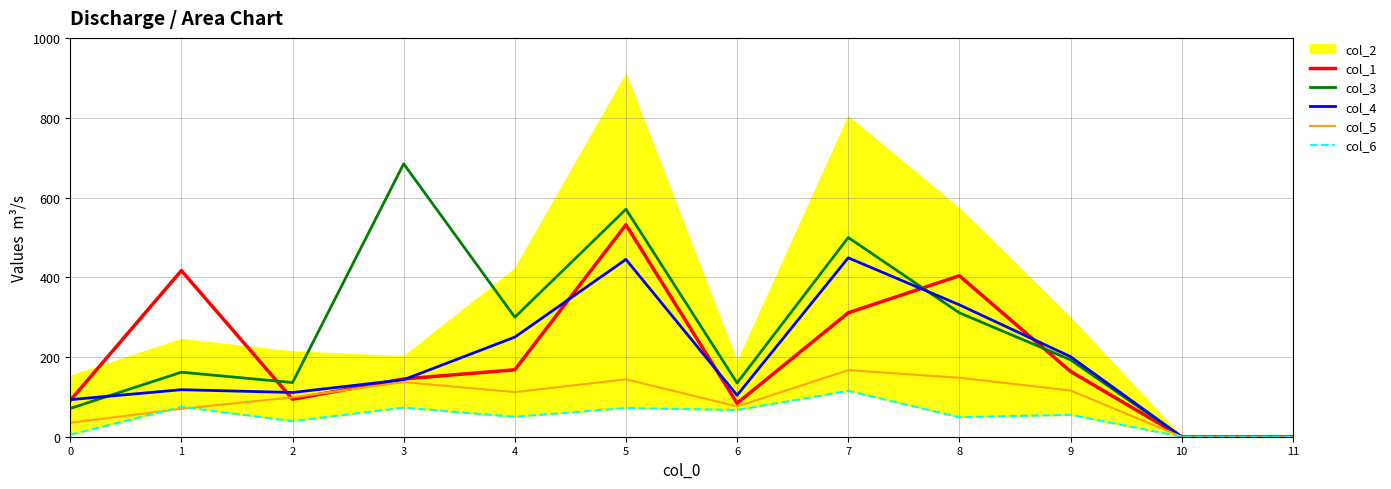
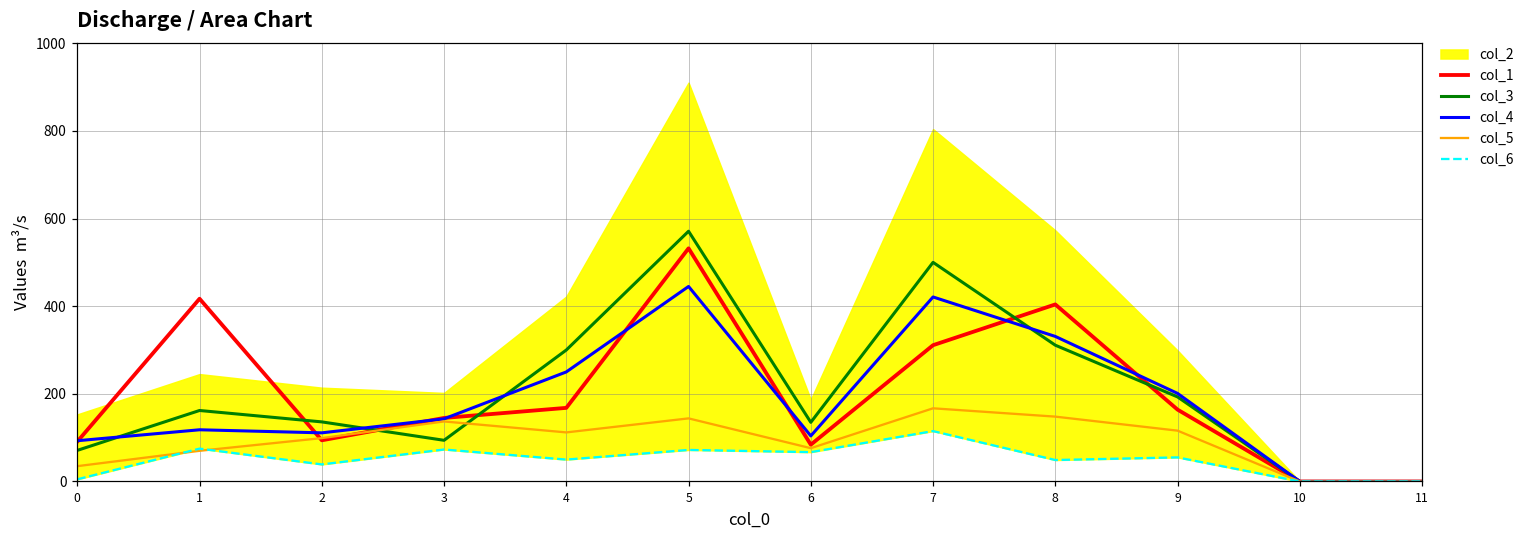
col_3, 3: 690 -> 90
col_4, 7: 450 -> 420
